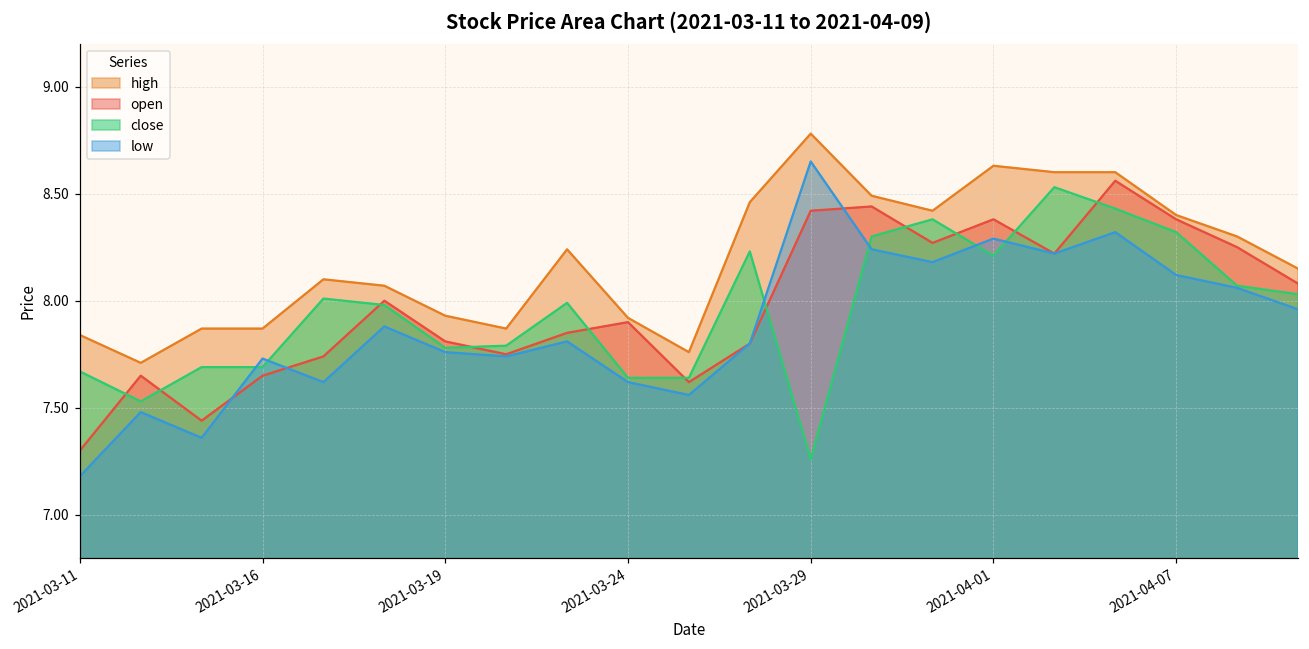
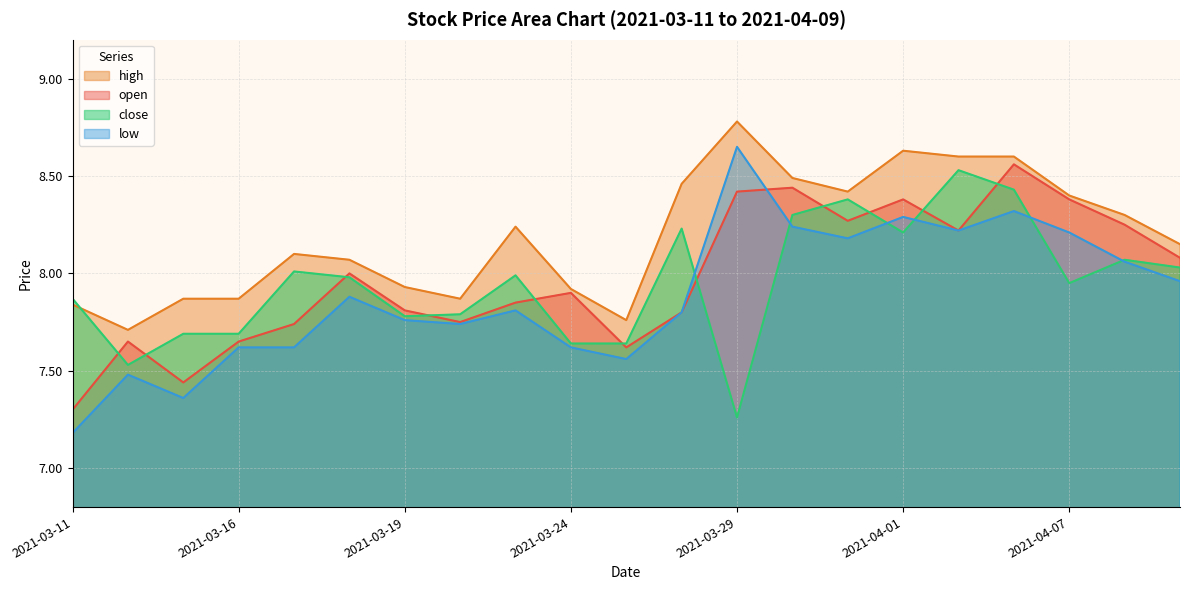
close, 2021-03-11: 7.67 -> 7.87
low, 2021-03-16: 7.73 -> 7.62
close, 2021-04-07: 8.32 -> 7.95
low, 2021-04-07: 8.12 -> 8.21
